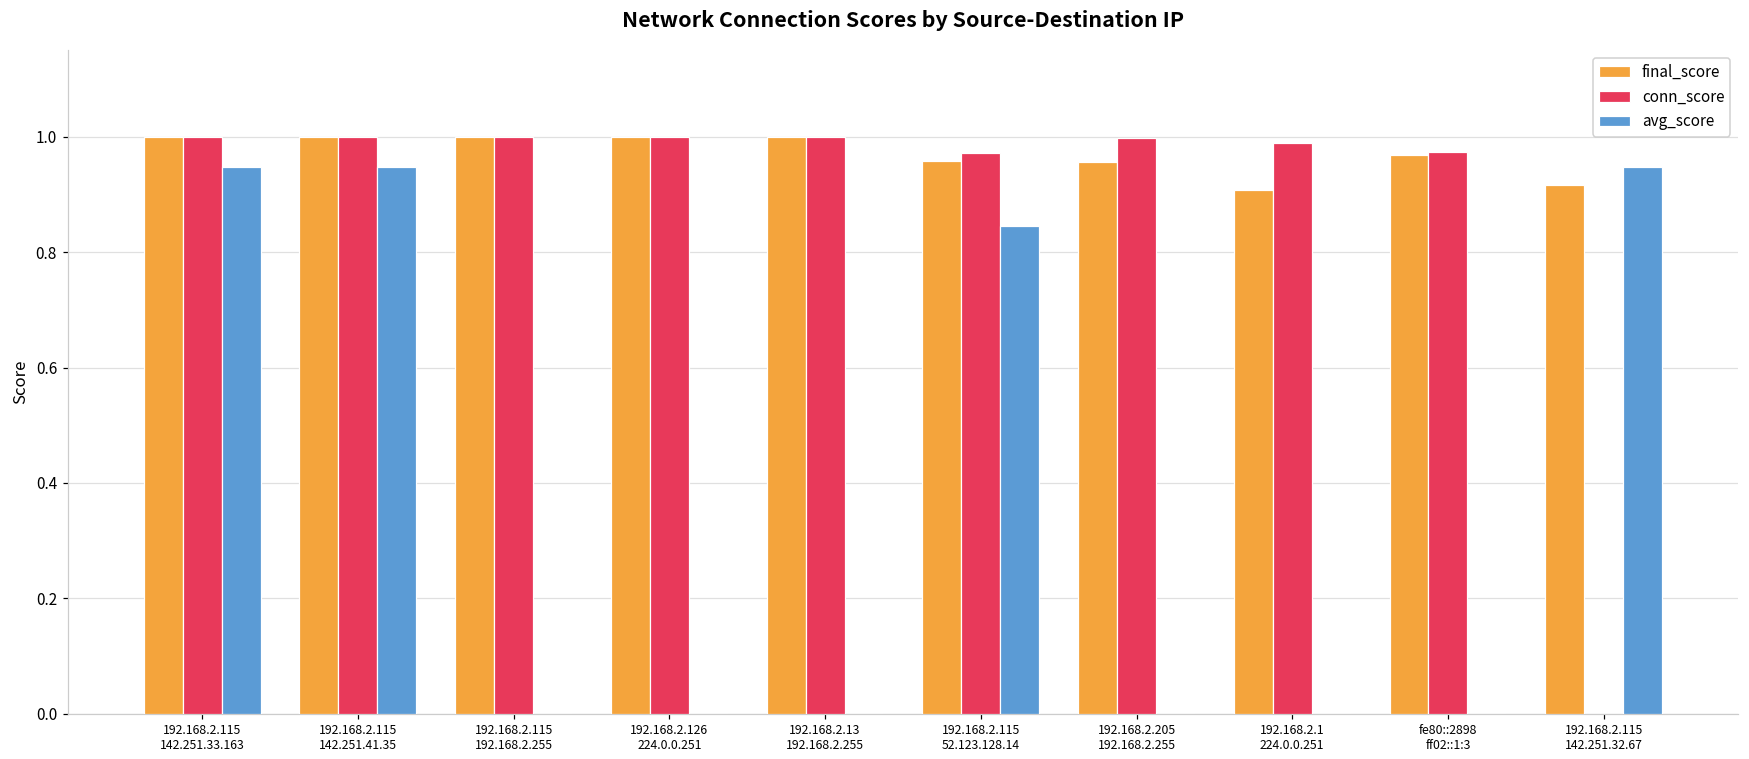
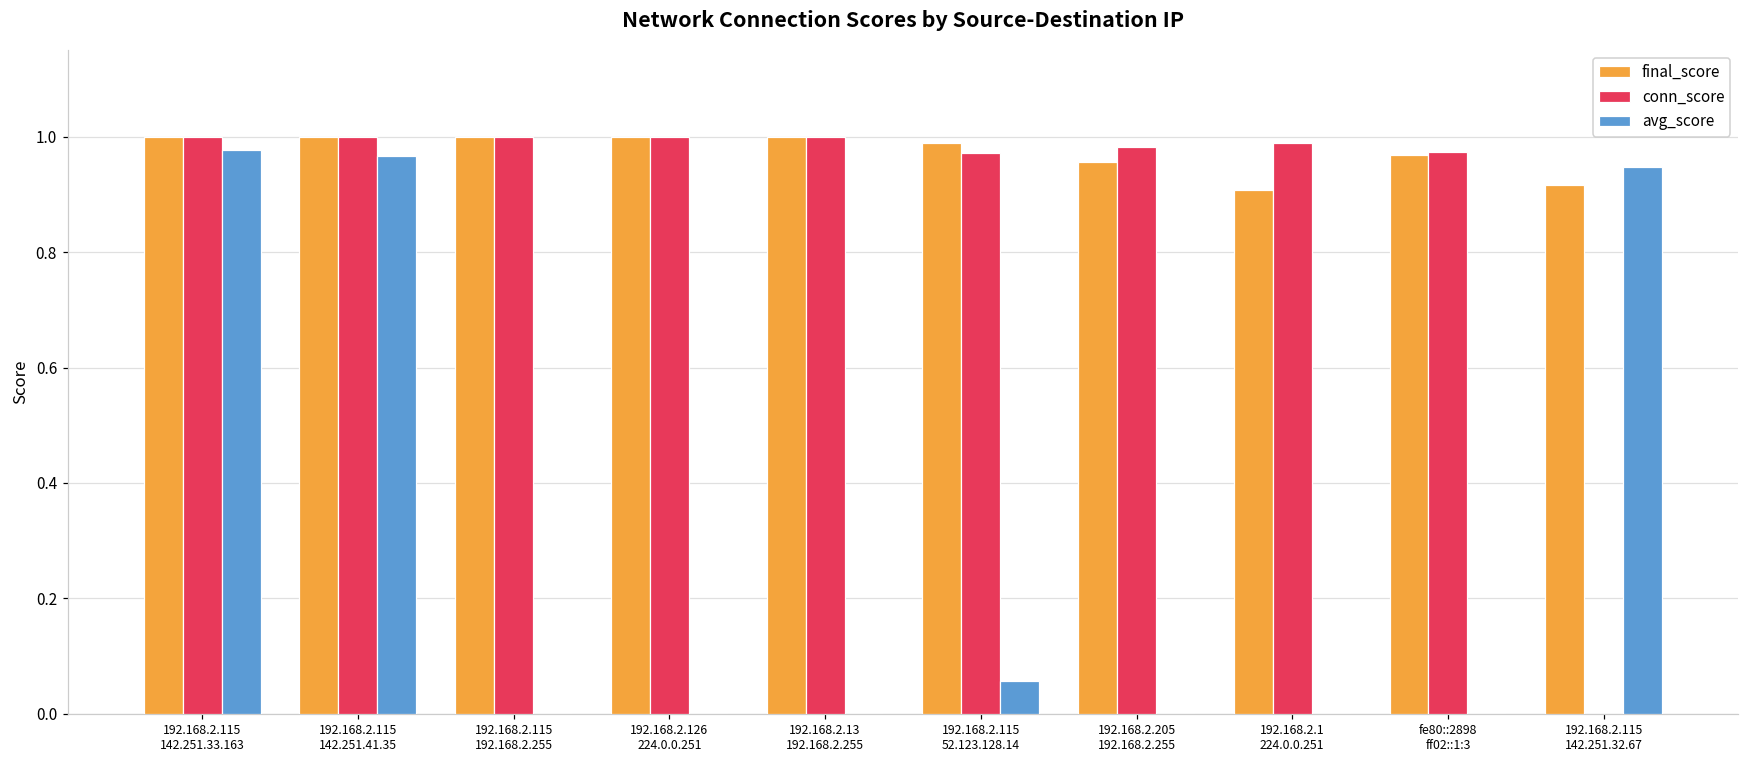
avg_score, 192.168.2.115 142.251.33.163: 0.95 -> 0.98
avg_score, 192.168.2.115 142.251.41.35: 0.95 -> 0.97
final_score, 192.168.2.115 52.123.128.14: 0.96 -> 0.99
avg_score, 192.168.2.115 52.123.128.14: 0.85 -> 0.06
conn_score, 192.168.2.205 192.168.2.255: 1.00 -> 0.98
